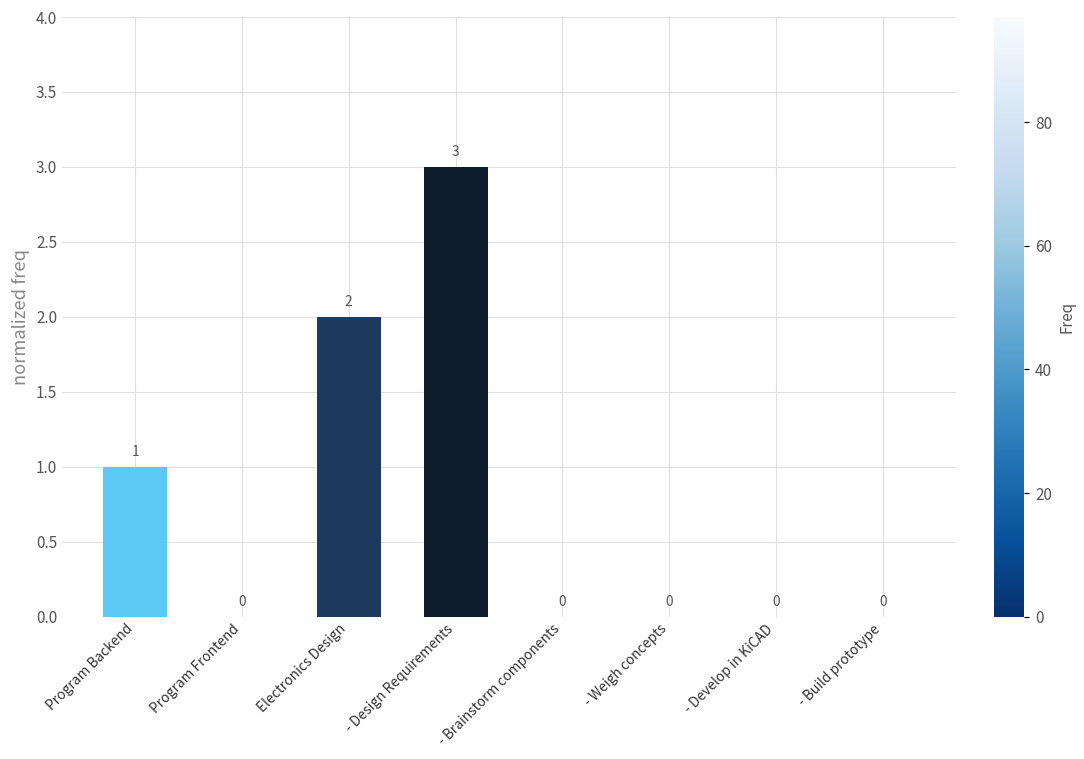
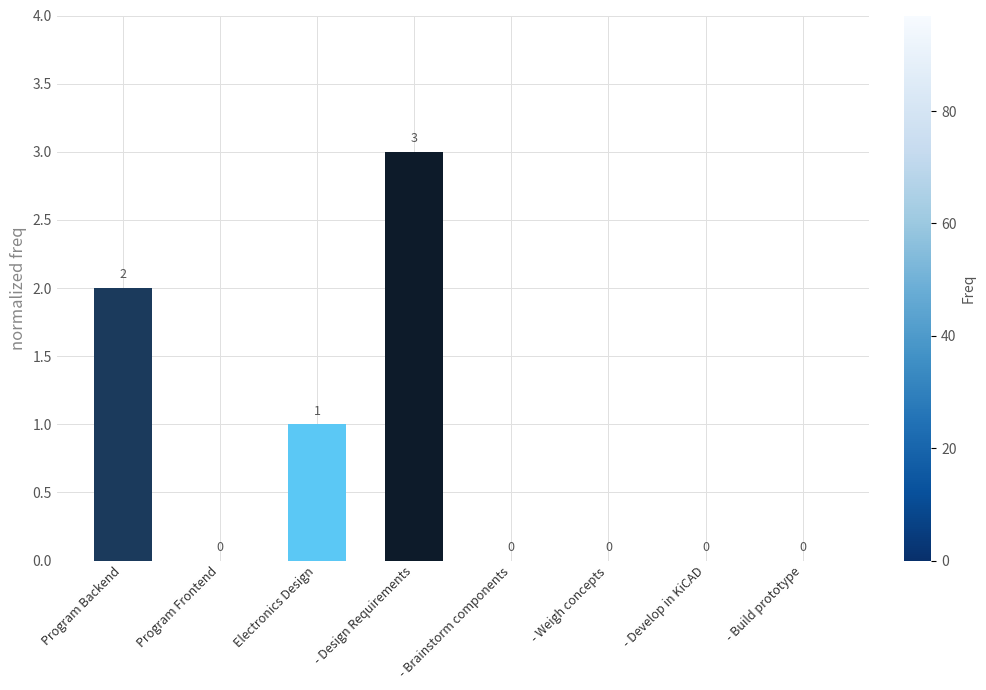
Program Backend: 1 -> 2
Electronics Design: 2 -> 1
